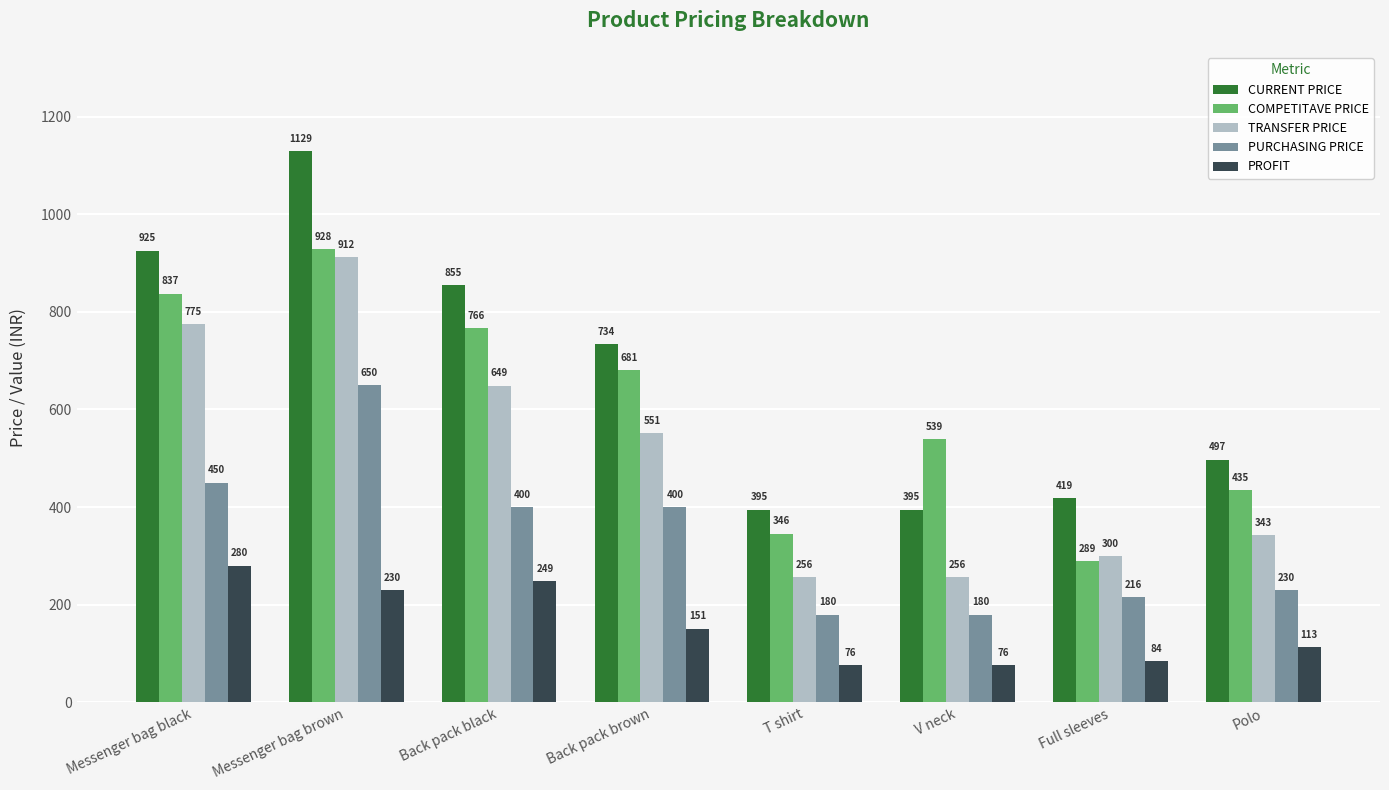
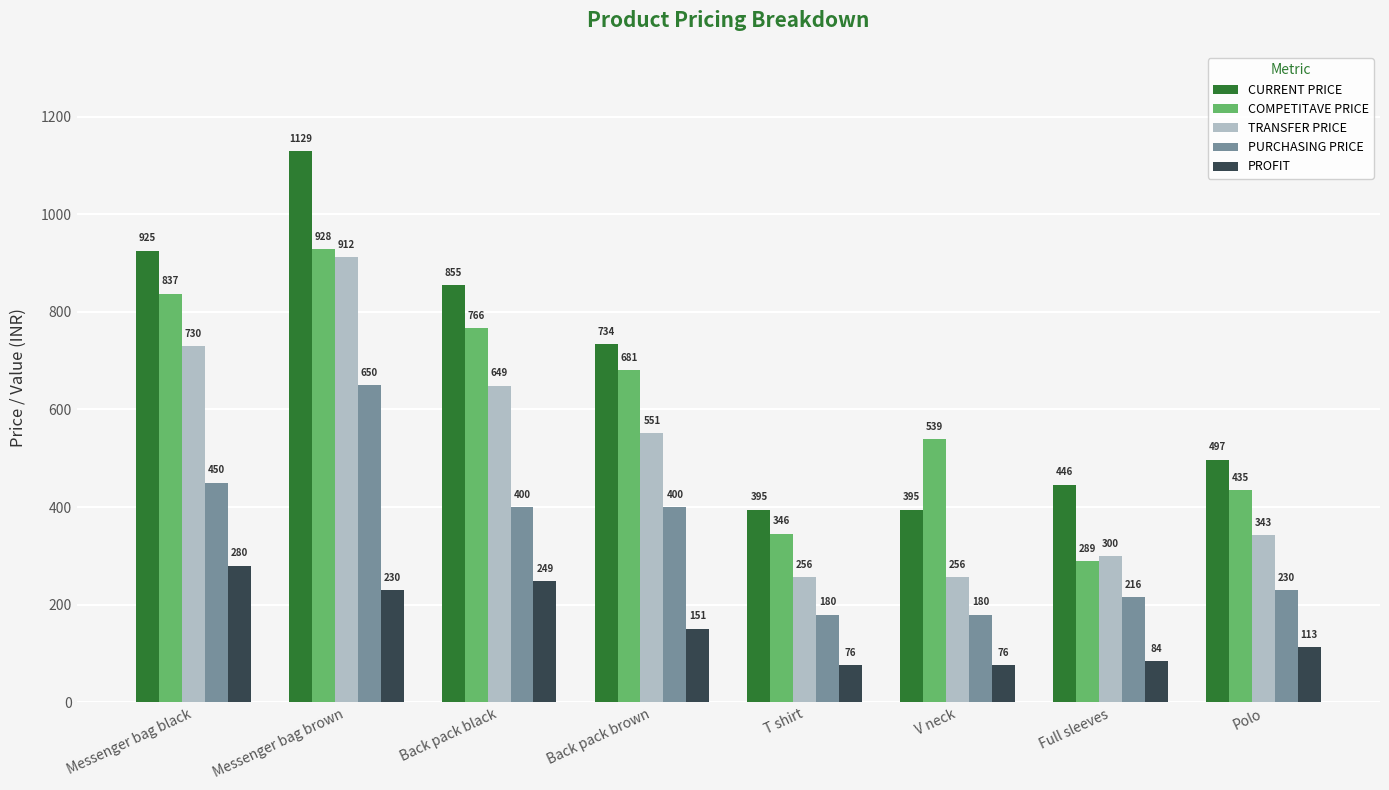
TRANSFER PRICE, Messenger bag black: 775 -> 730
CURRENT PRICE, Full sleeves: 419 -> 446
